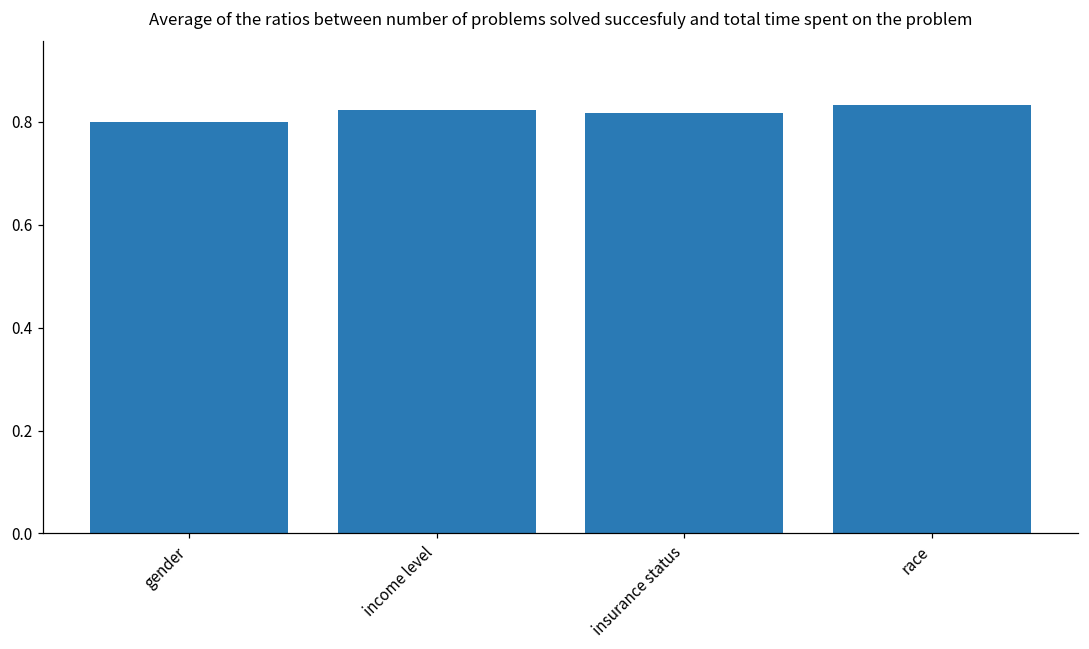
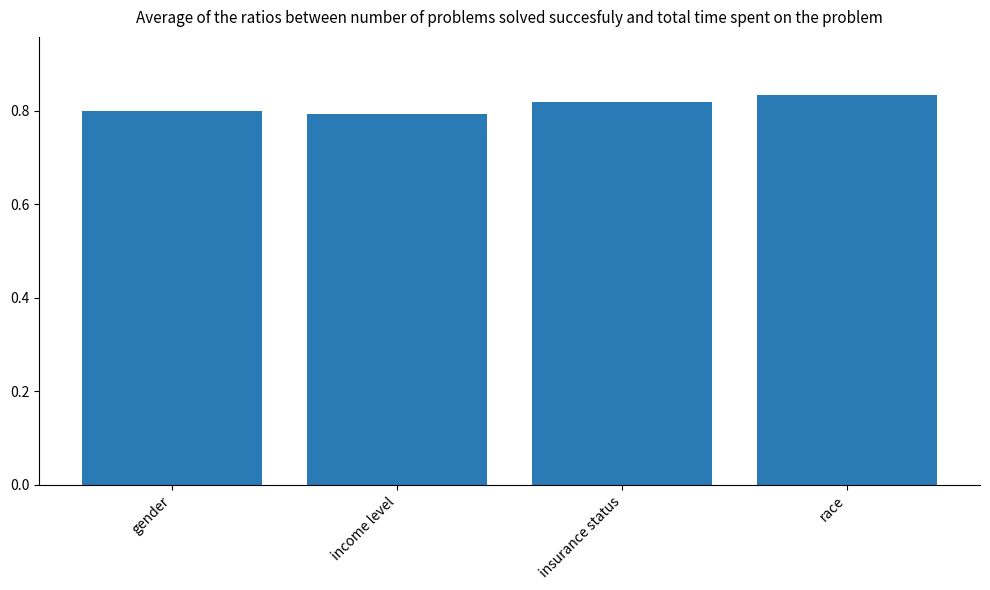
income level: 0.82 -> 0.79
